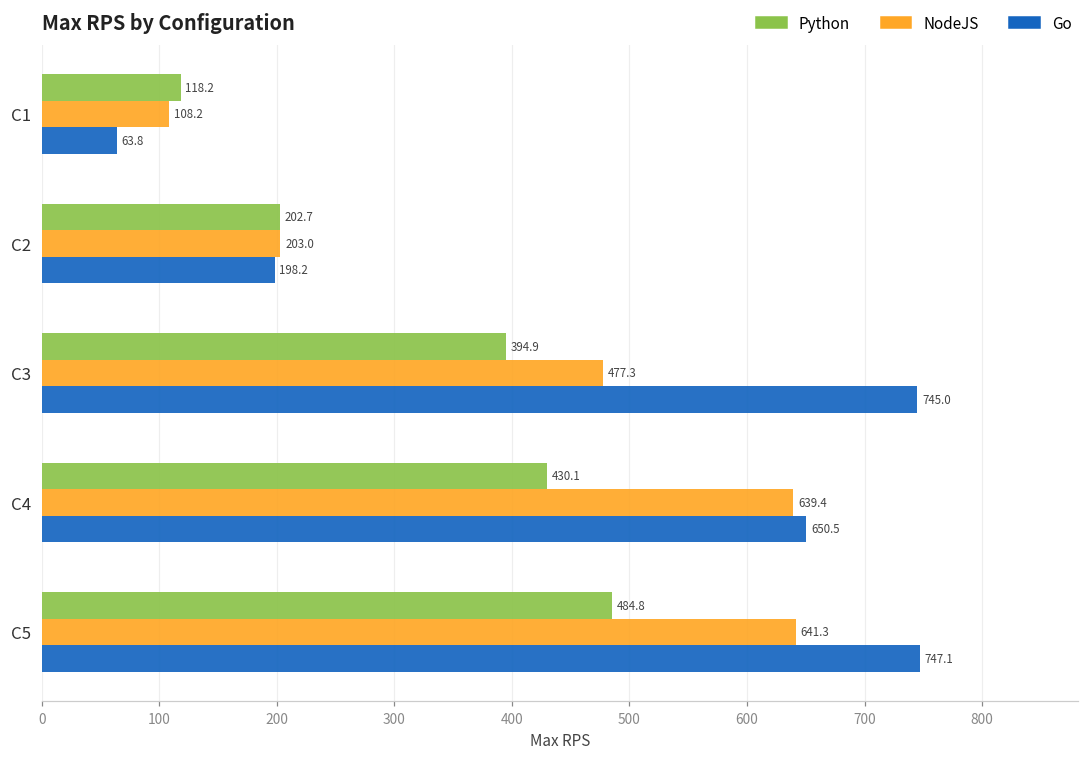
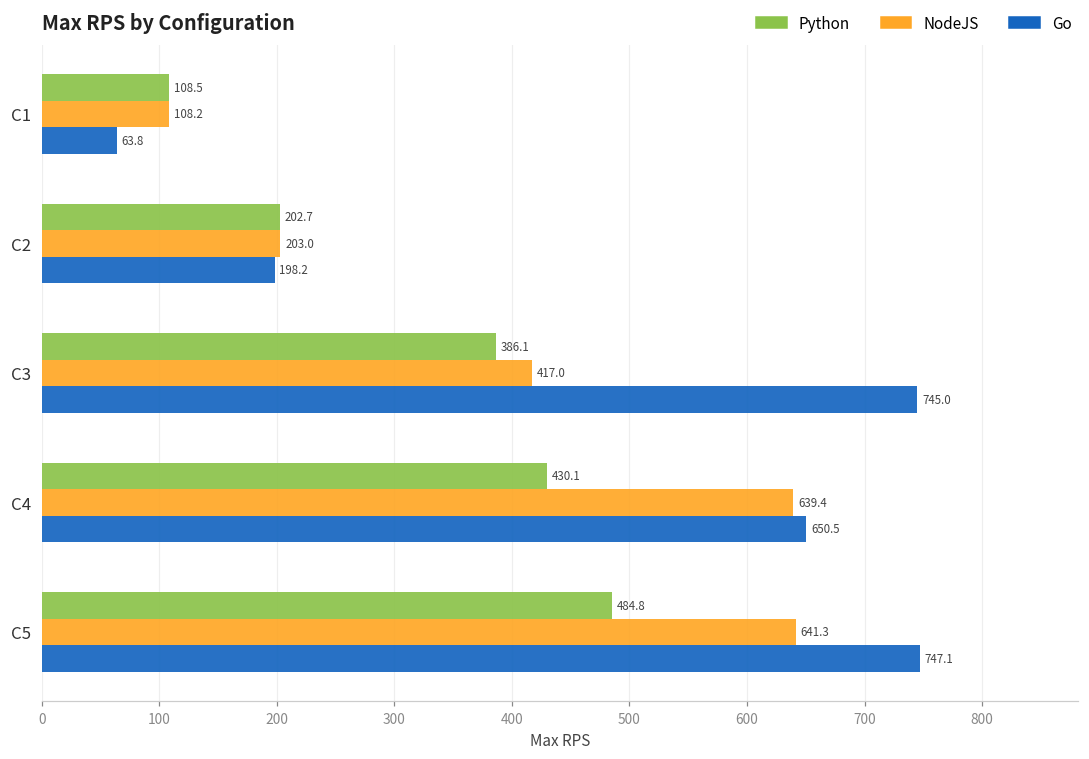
Python, C1: 118.2 -> 108.5
Python, C3: 394.9 -> 386.1
NodeJS, C3: 477.3 -> 417.0
